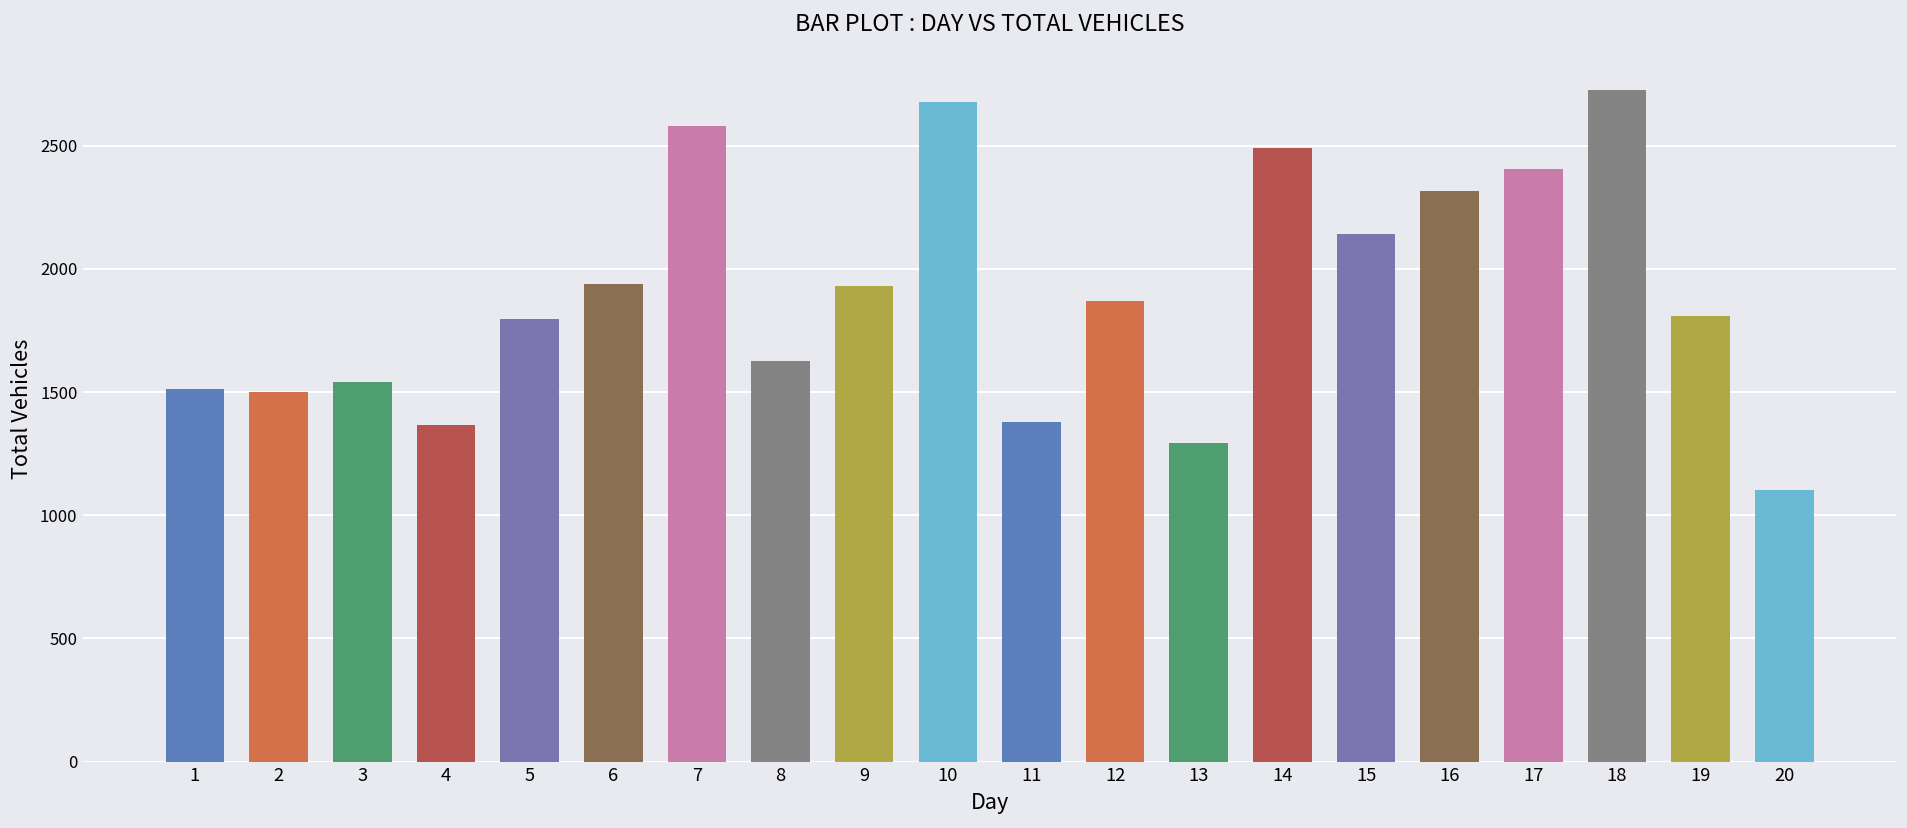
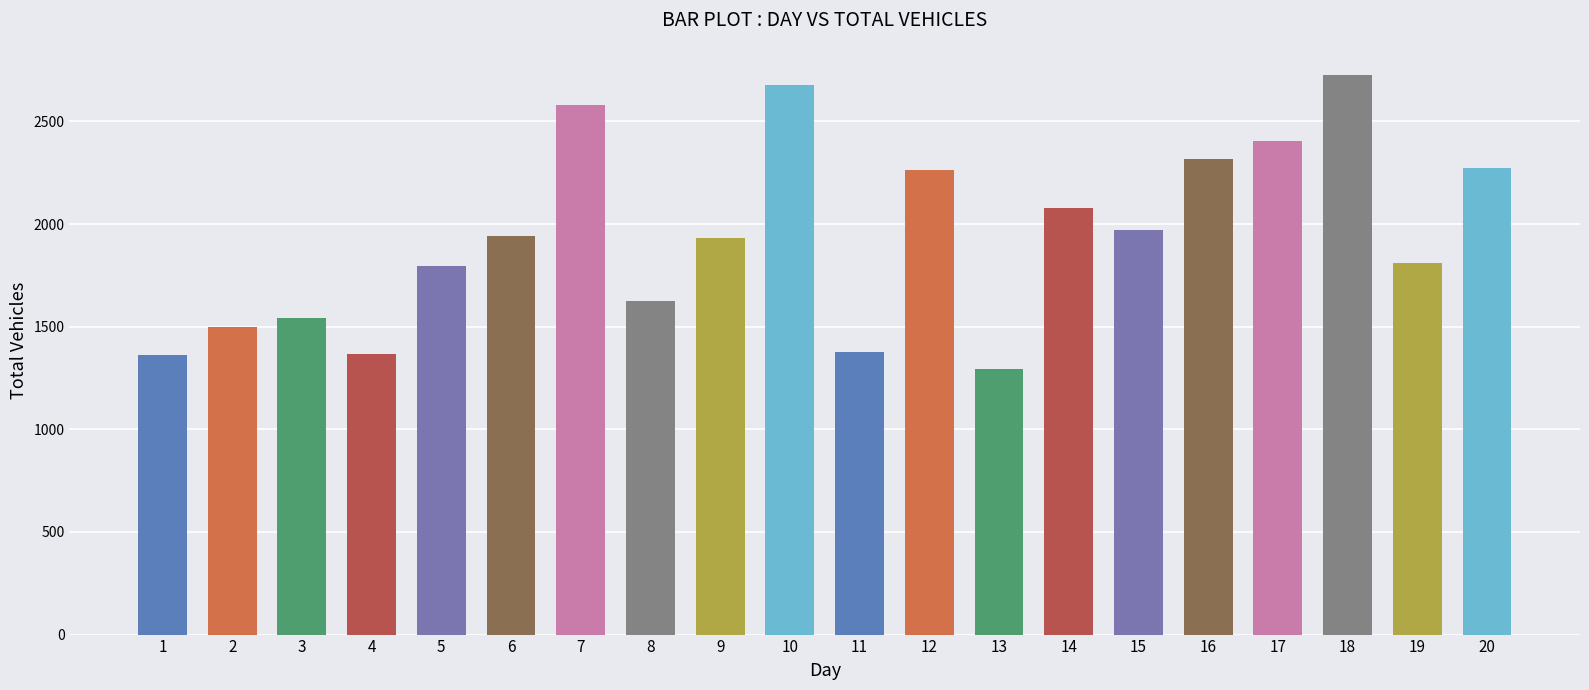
1: 1510 -> 1360
12: 1870 -> 2260
14: 2490 -> 2080
15: 2140 -> 1970
20: 1100 -> 2270
